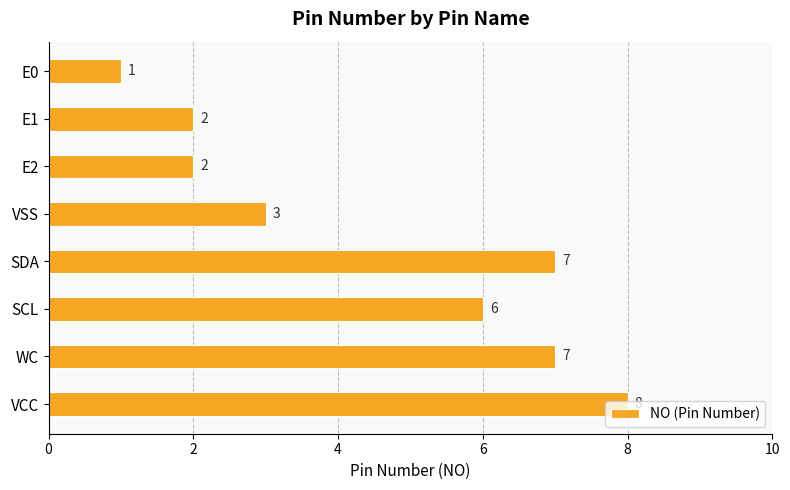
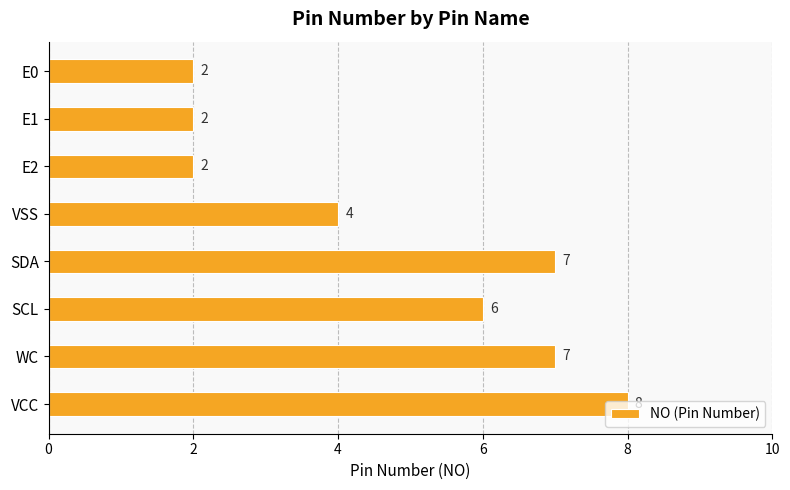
E0: 1 -> 2
VSS: 3 -> 4
